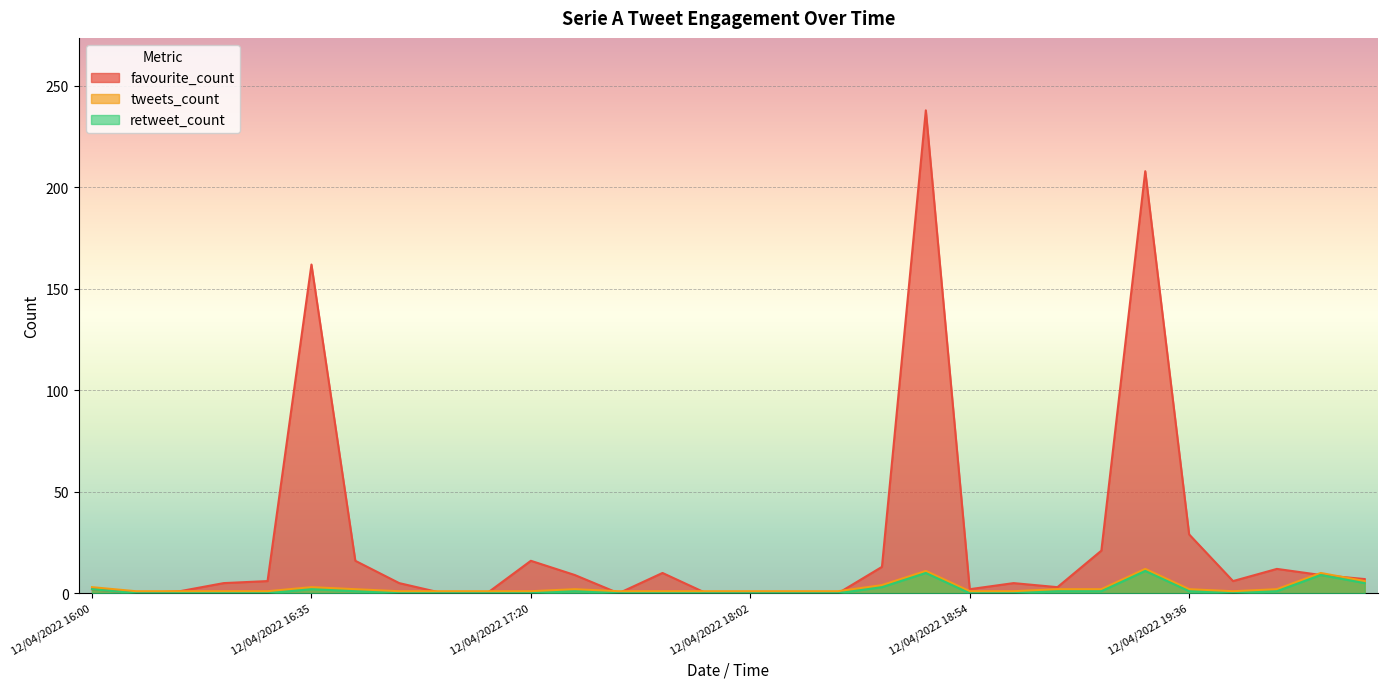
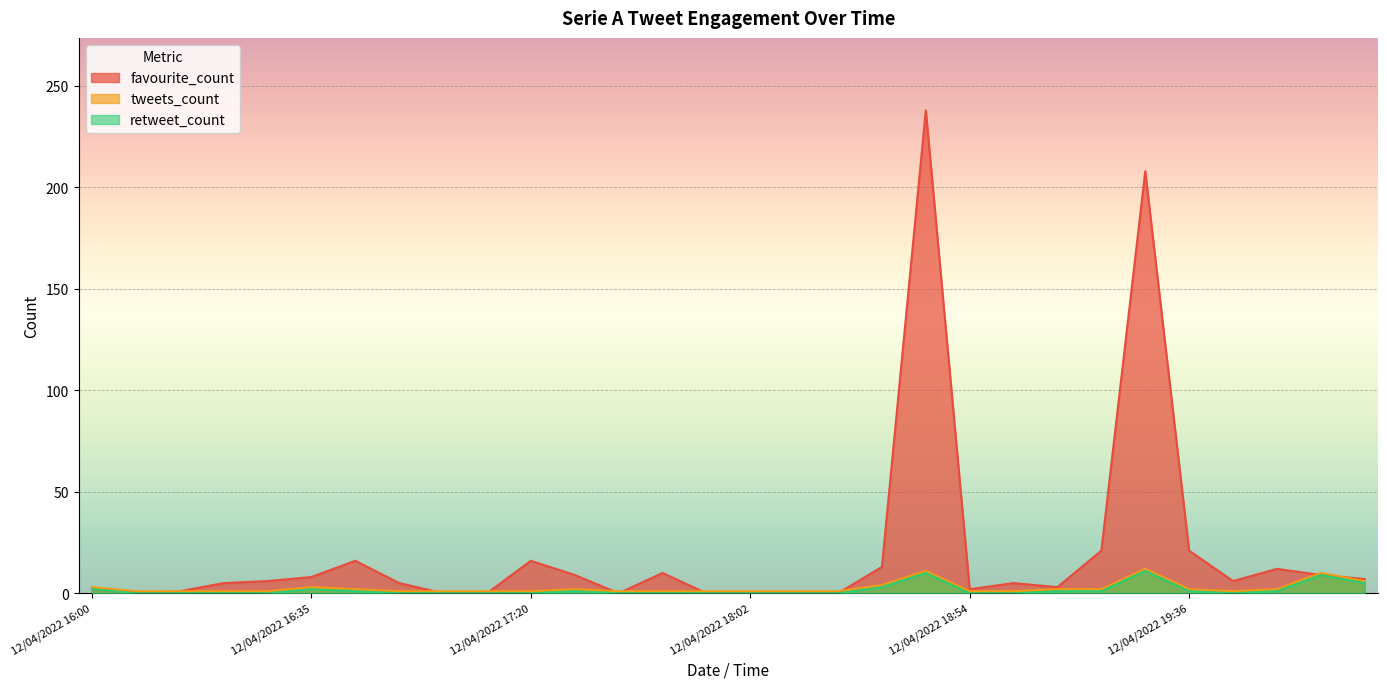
favourite_count, 12/04/2022 16:35: 162 -> 8
favourite_count, 12/04/2022 19:36: 29 -> 21
